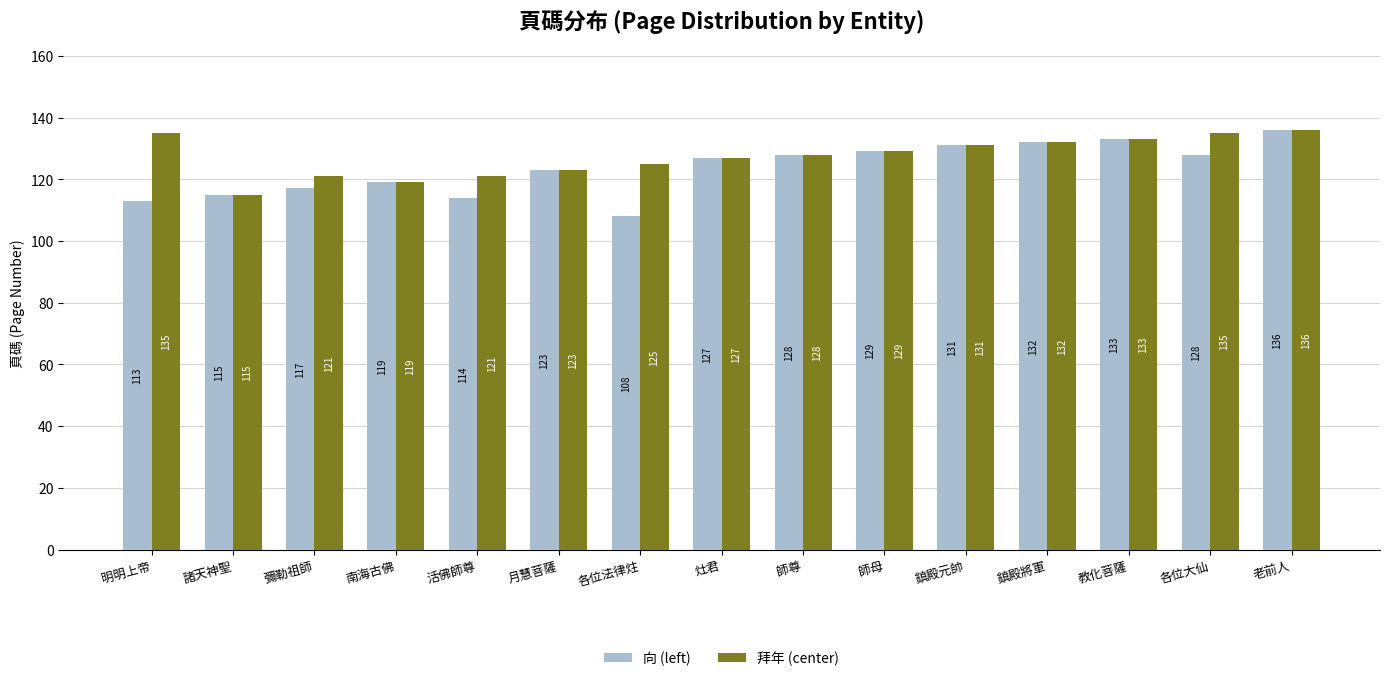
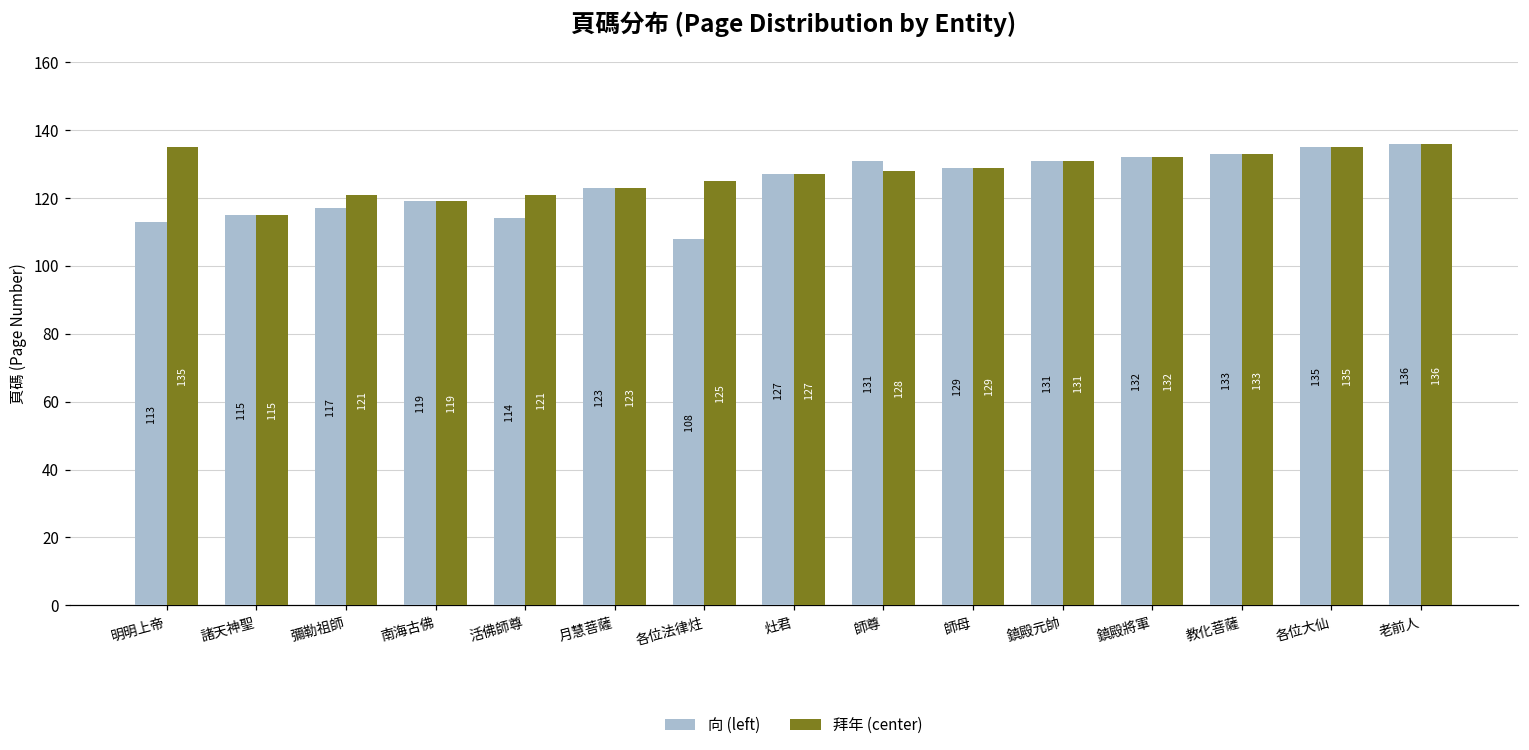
向 (left), 師尊: 128 -> 131
向 (left), 各位大仙: 128 -> 135
